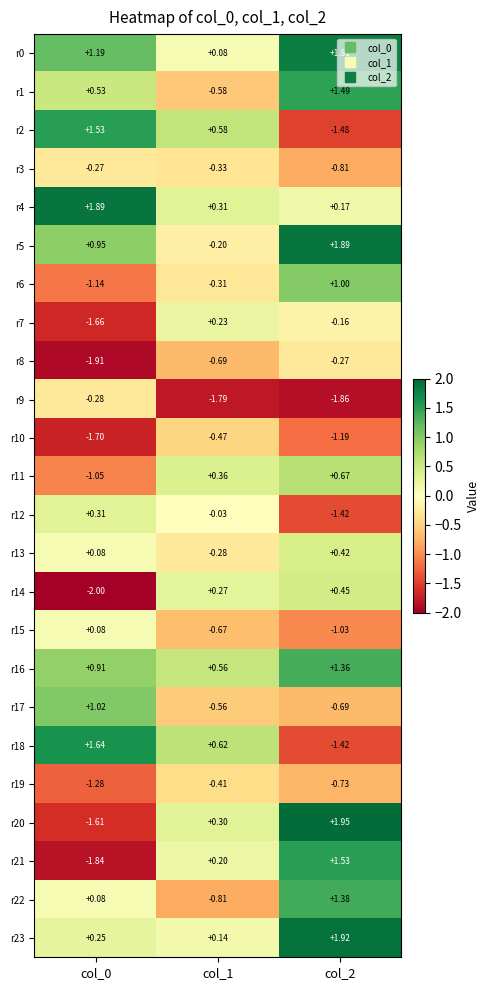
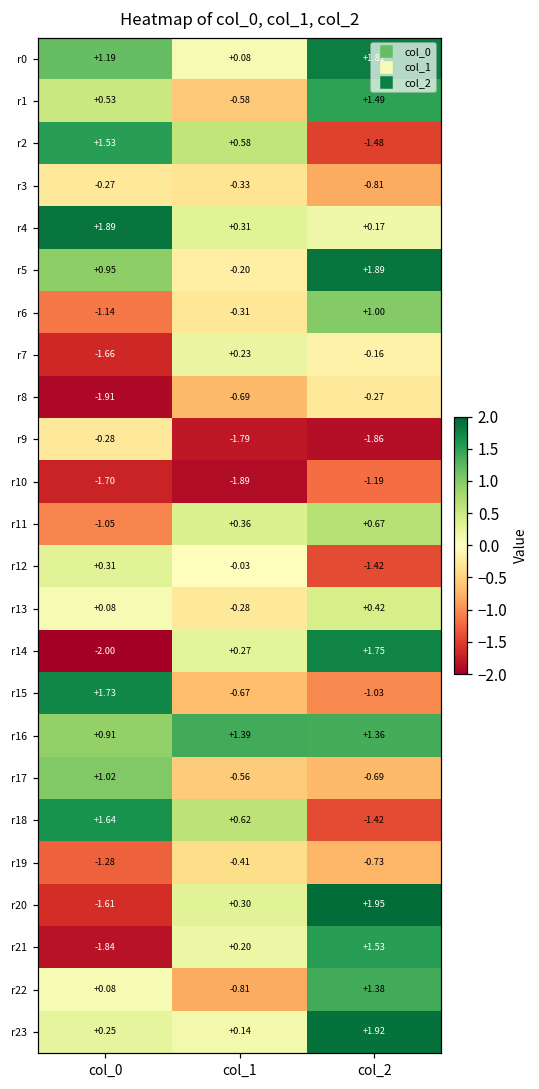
r10, col_1: -0.47 -> -1.89
r14, col_2: +0.45 -> +1.75
r15, col_0: +0.08 -> +1.73
r16, col_1: +0.56 -> +1.39
